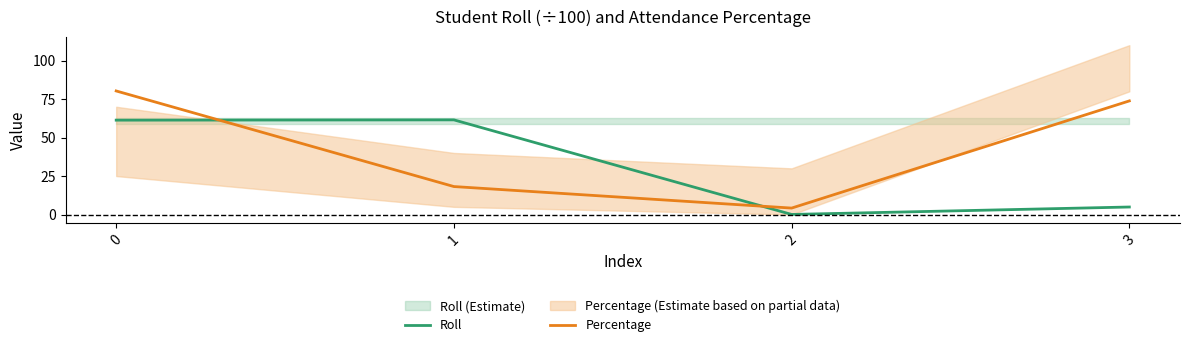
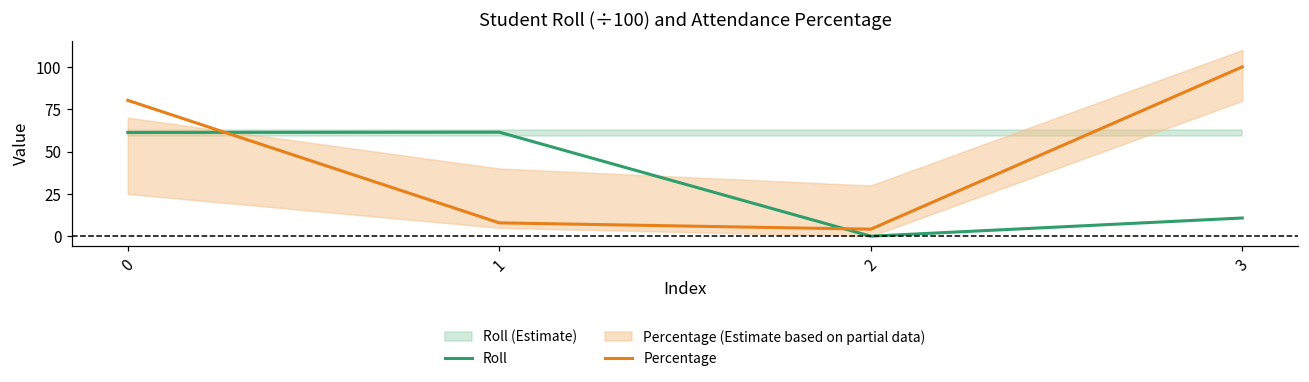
Percentage, 1: 18 -> 8
Roll, 3: 5 -> 11
Percentage, 3: 74 -> 100
